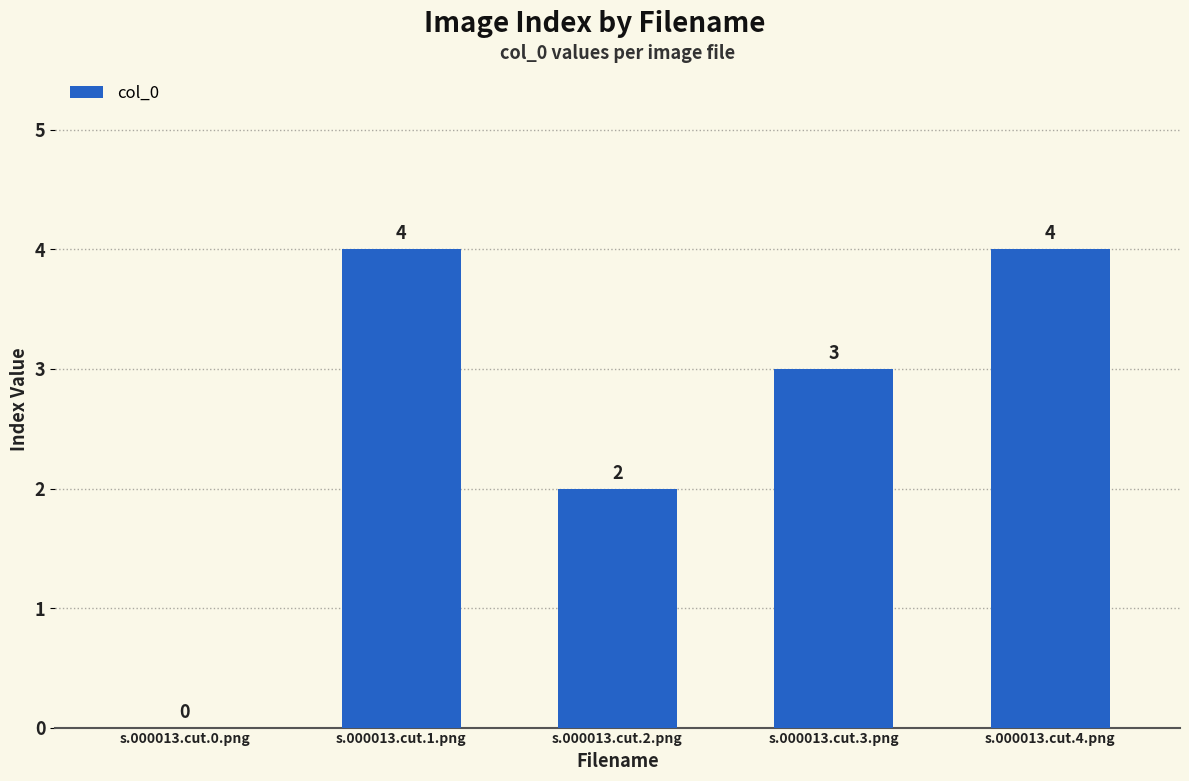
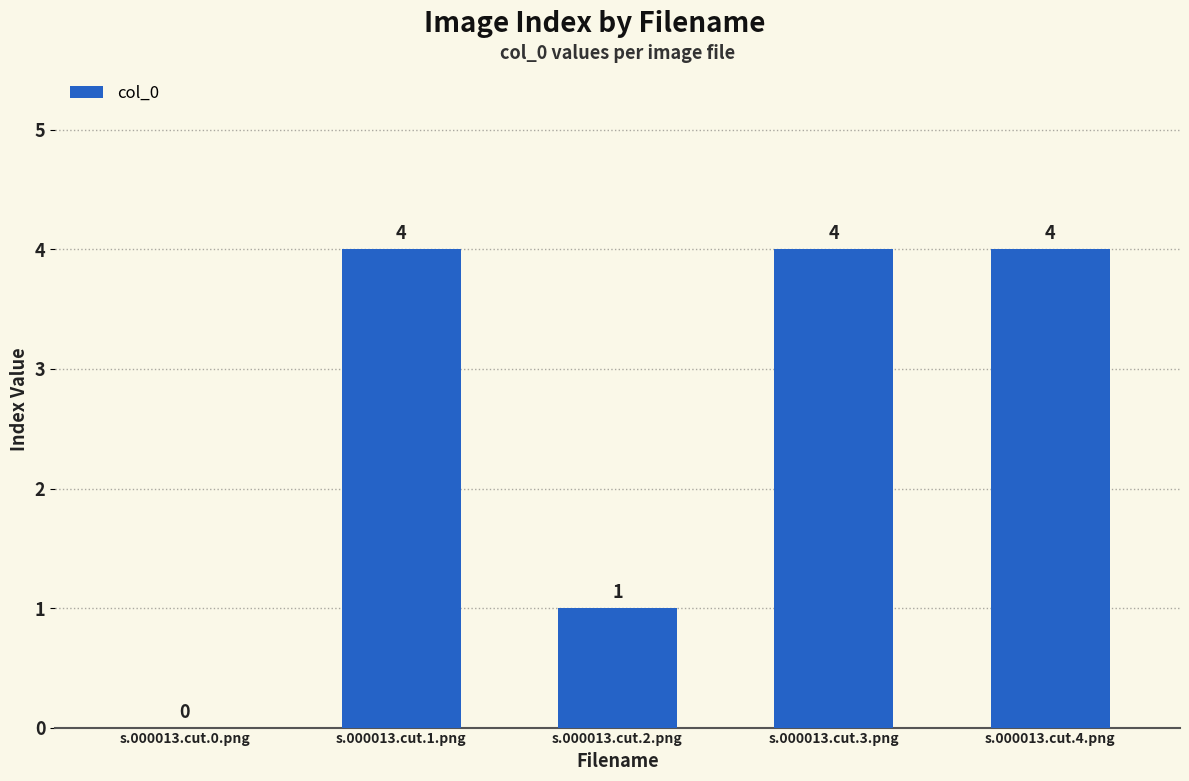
s.000013.cut.2.png: 2 -> 1
s.000013.cut.3.png: 3 -> 4
